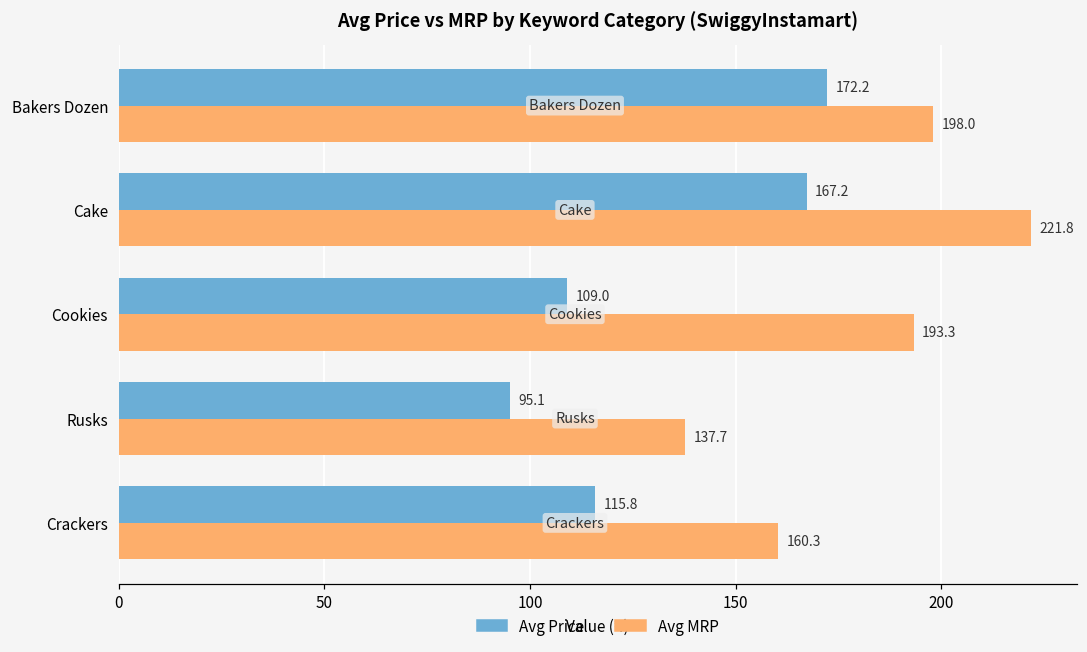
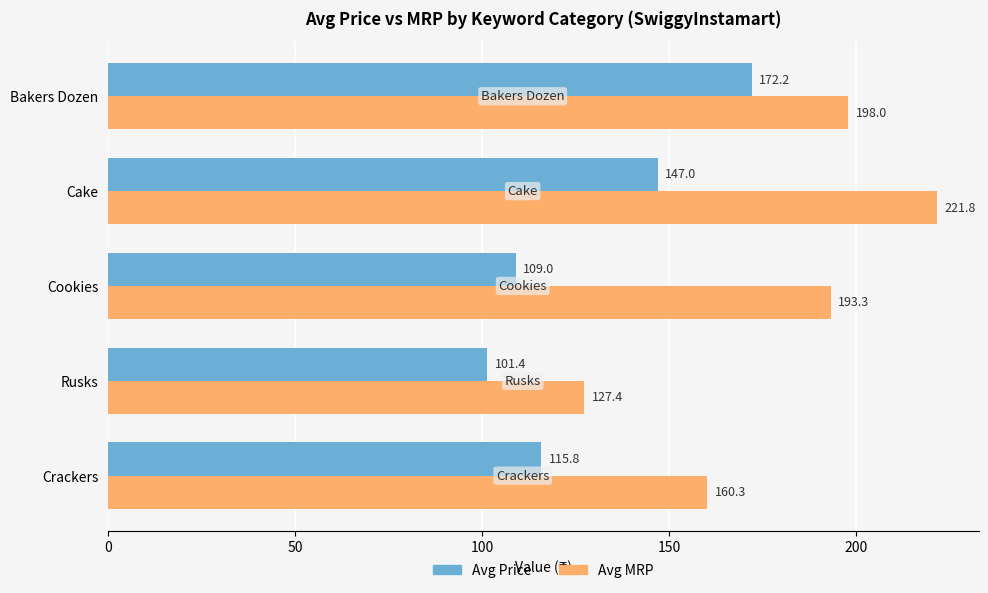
Avg Price, Cake: 167.2 -> 147.0
Avg Price, Rusks: 95.1 -> 101.4
Avg MRP, Rusks: 137.7 -> 127.4
